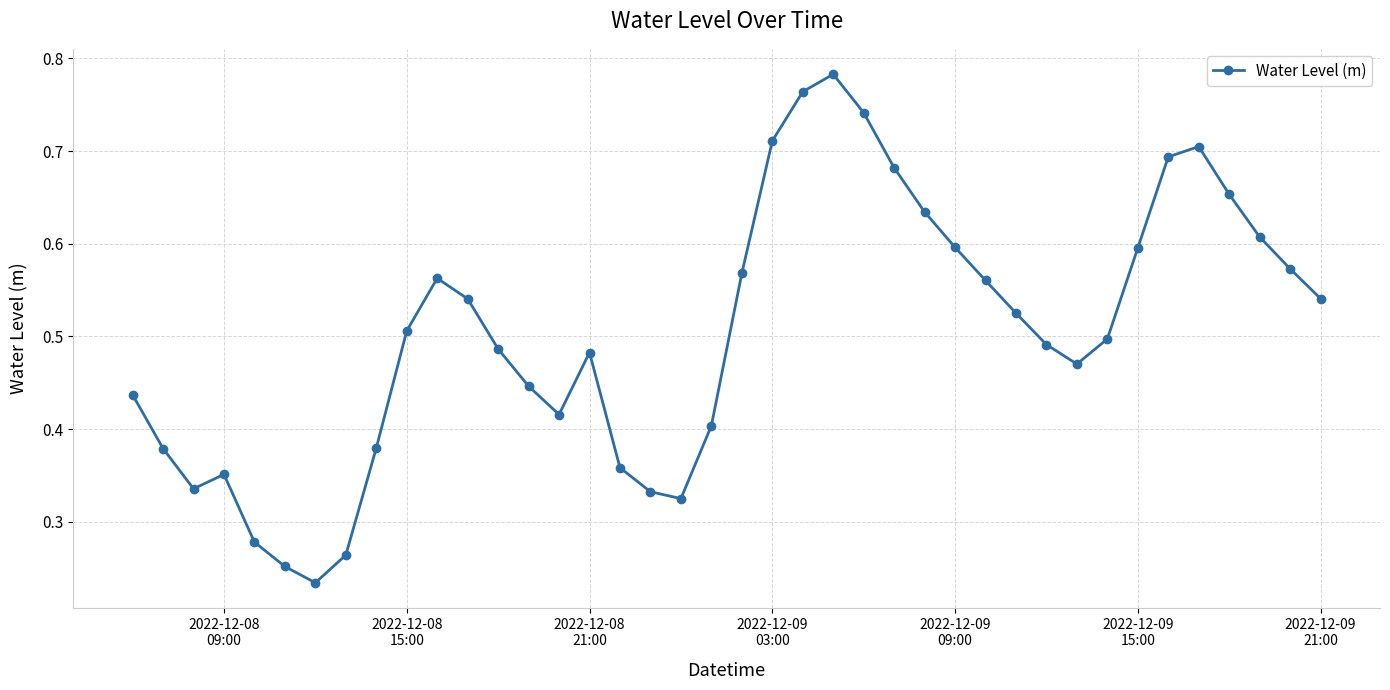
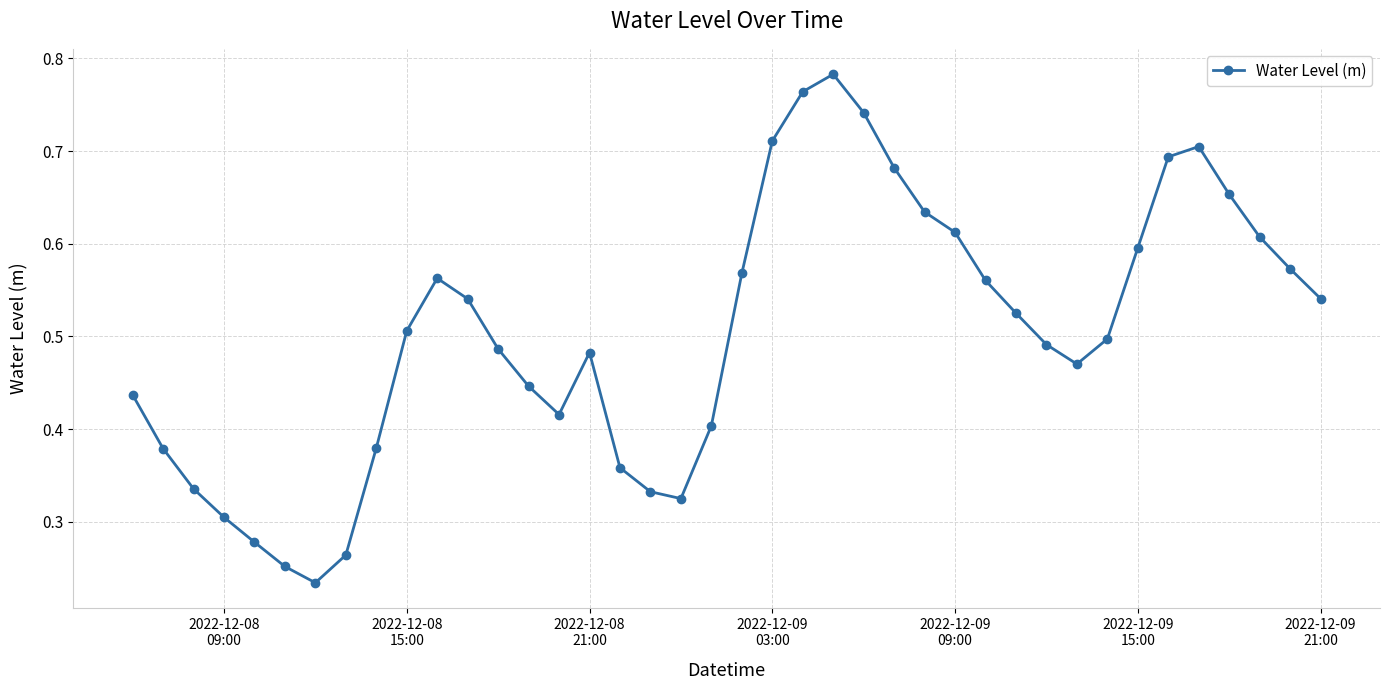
2022-12-08 09:00: 0.35 -> 0.31
2022-12-09 09:00: 0.60 -> 0.61
